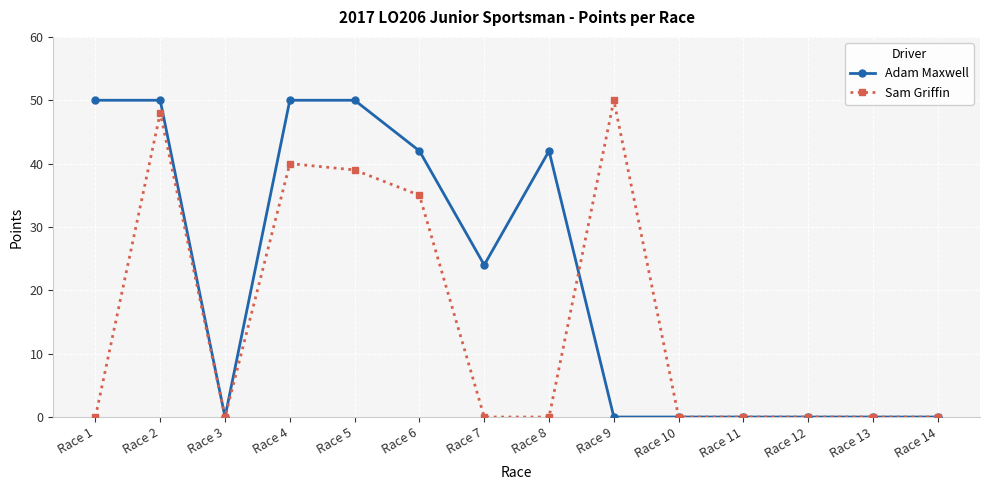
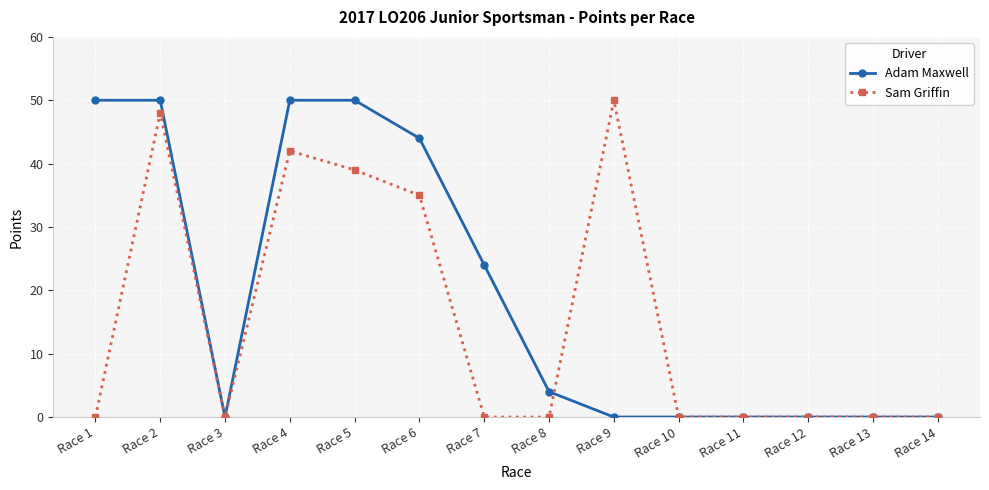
Sam Griffin, Race 4: 40 -> 42
Adam Maxwell, Race 6: 42 -> 44
Adam Maxwell, Race 8: 42 -> 4
